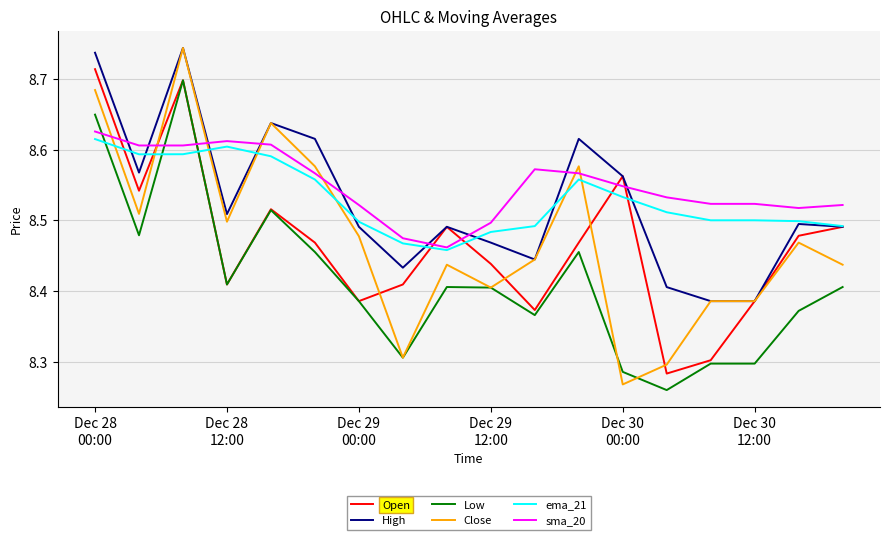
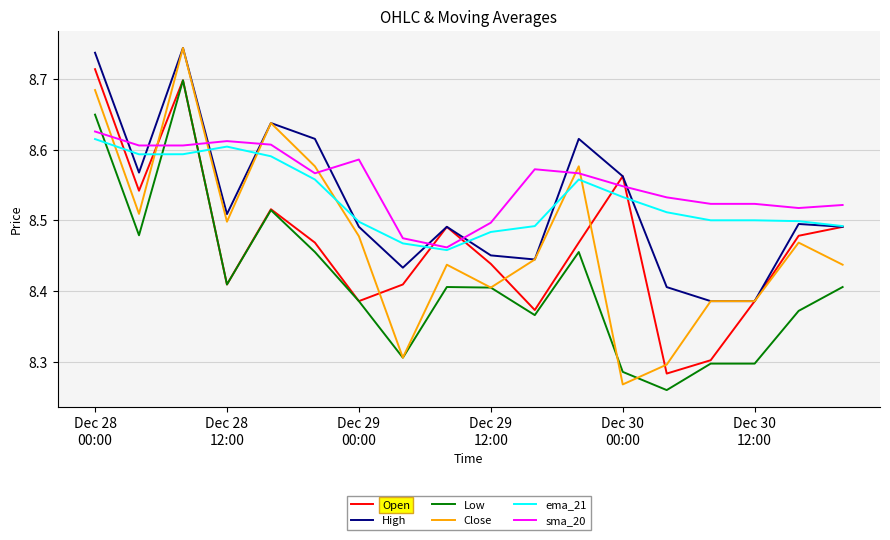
sma_20, Dec 29 00:00: 8.52 -> 8.59
High, Dec 29 12:00: 8.47 -> 8.45
